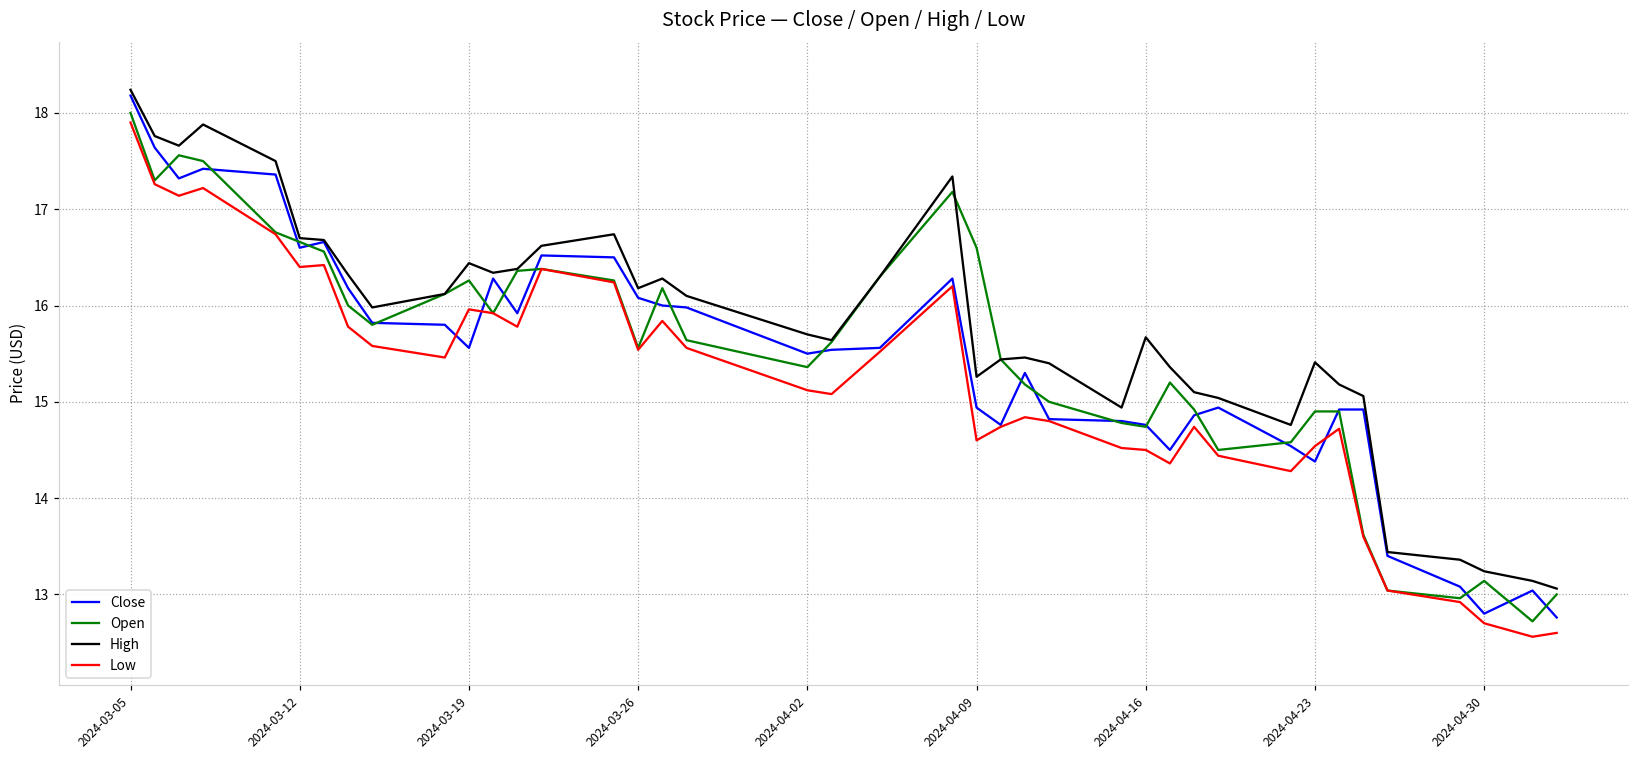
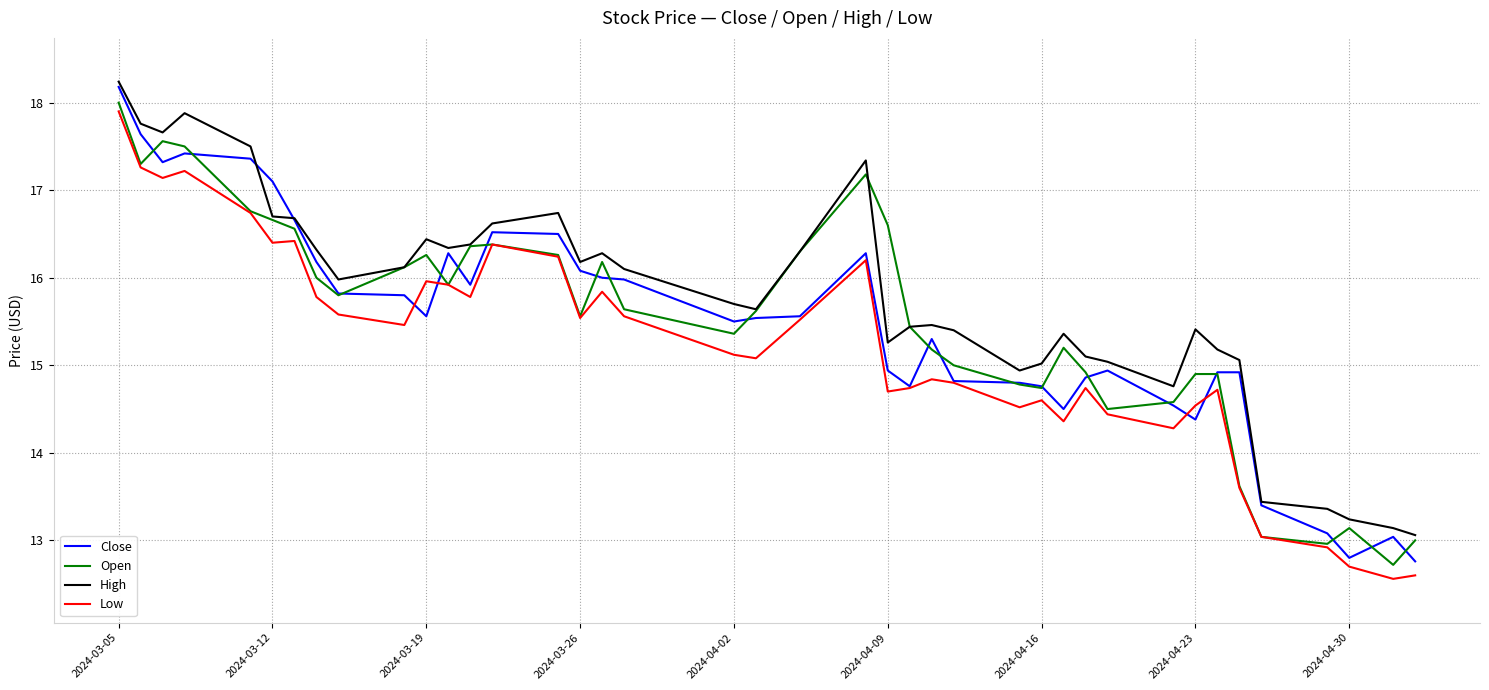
Close, 2024-03-12: 16.6 -> 17.1
Low, 2024-04-09: 14.6 -> 14.7
High, 2024-04-16: 15.7 -> 15.0
Low, 2024-04-16: 14.5 -> 14.6
